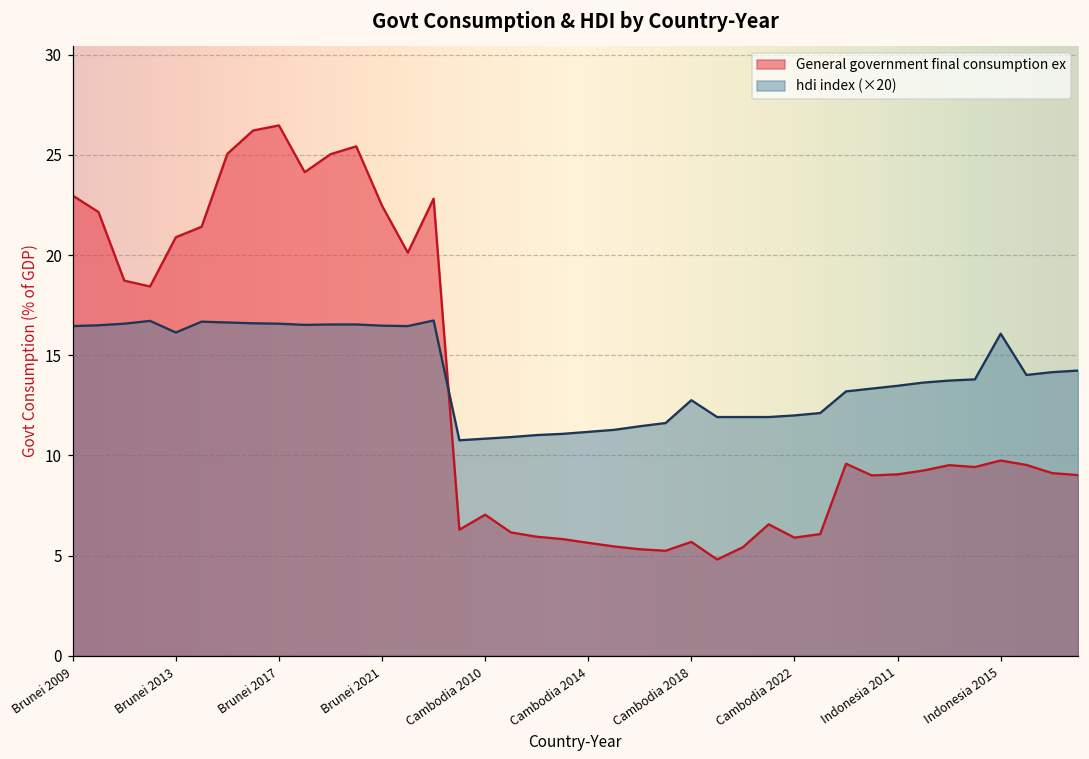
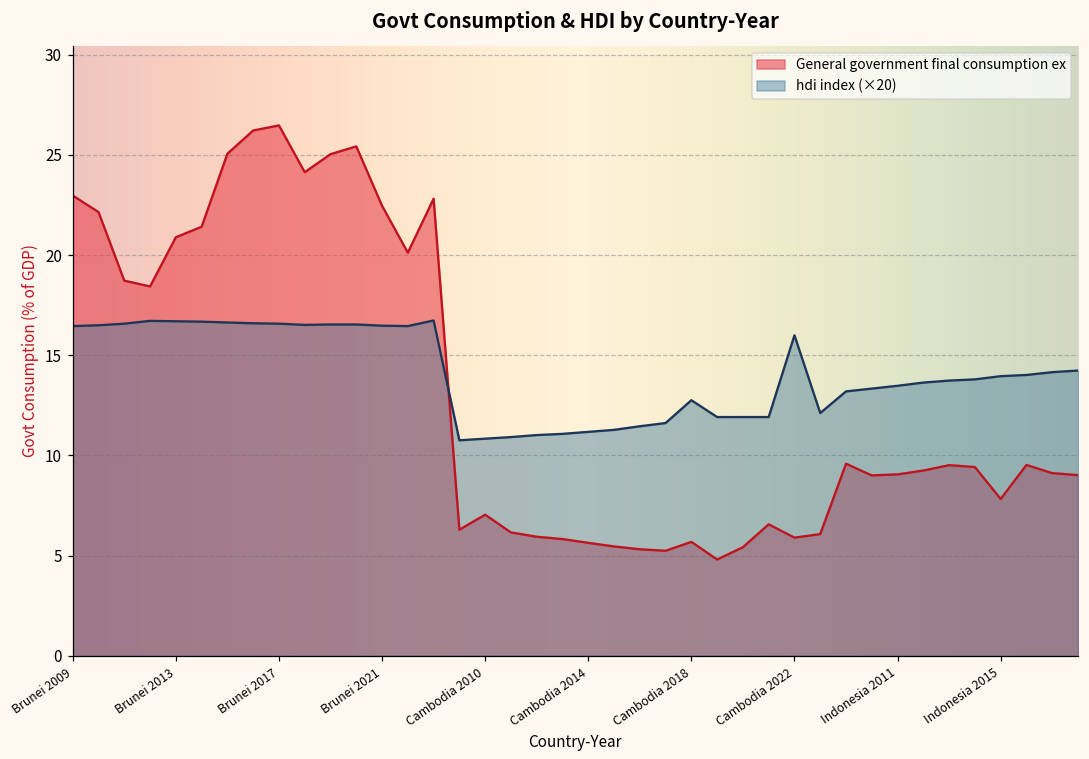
hdi index (×20), Brunei 2013: 16.1 -> 16.7
hdi index (×20), Cambodia 2022: 12.0 -> 16.0
General government final consumption ex, Indonesia 2015: 9.7 -> 7.8
hdi index (×20), Indonesia 2015: 16.1 -> 14.0
